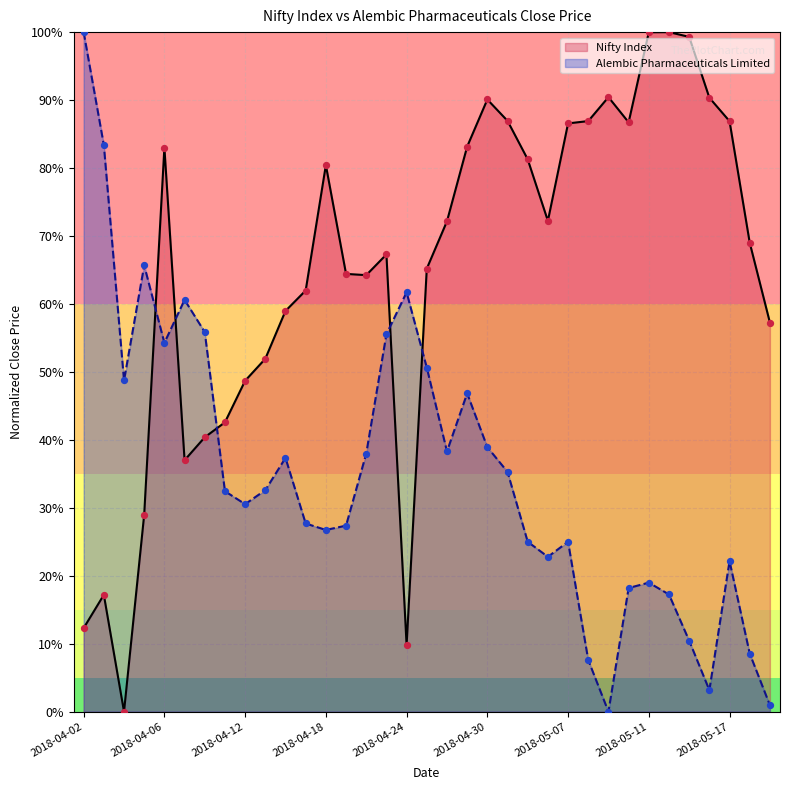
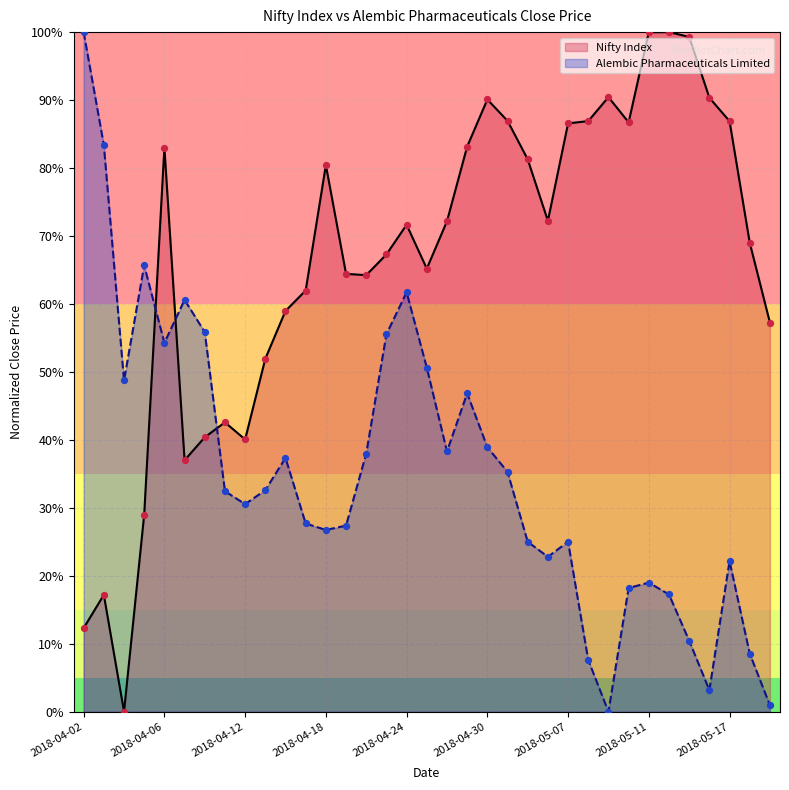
Nifty Index, 2018-04-12: 49% -> 40%
Nifty Index, 2018-04-24: 10% -> 72%
